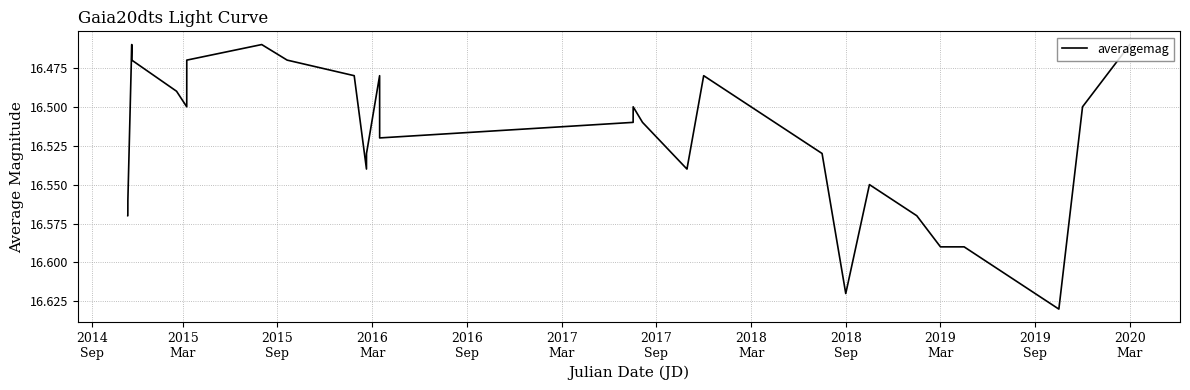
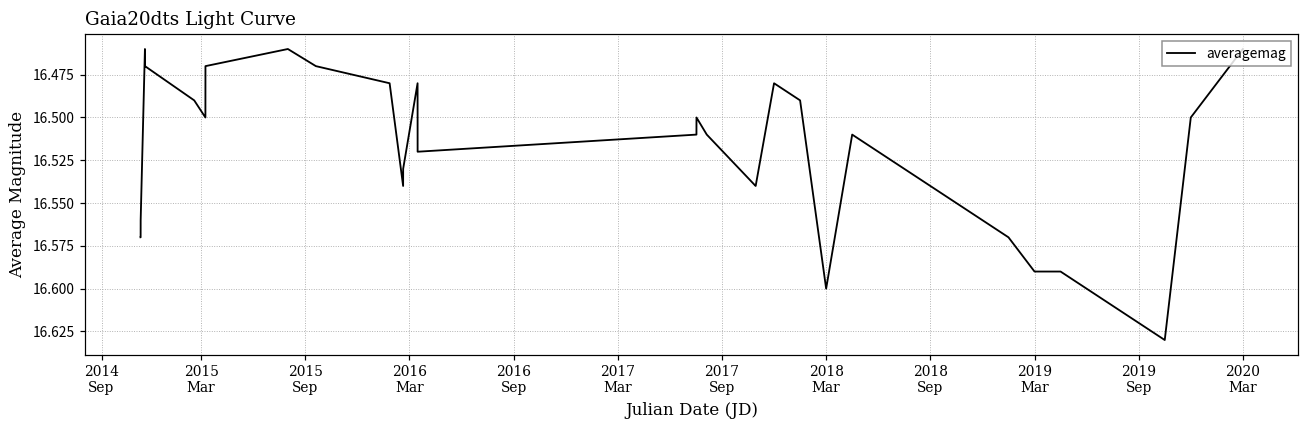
2018 Mar: 16.5 -> 16.6
2018 Sep: 16.62 -> 16.54
